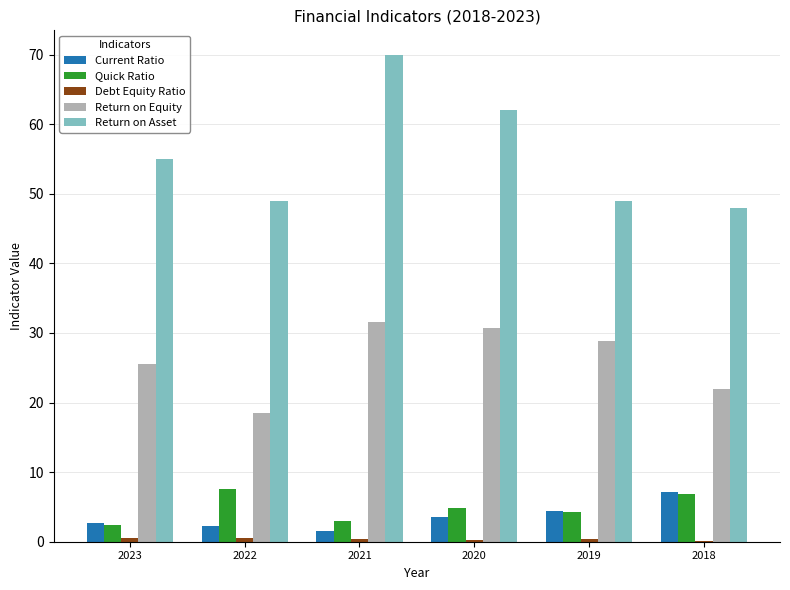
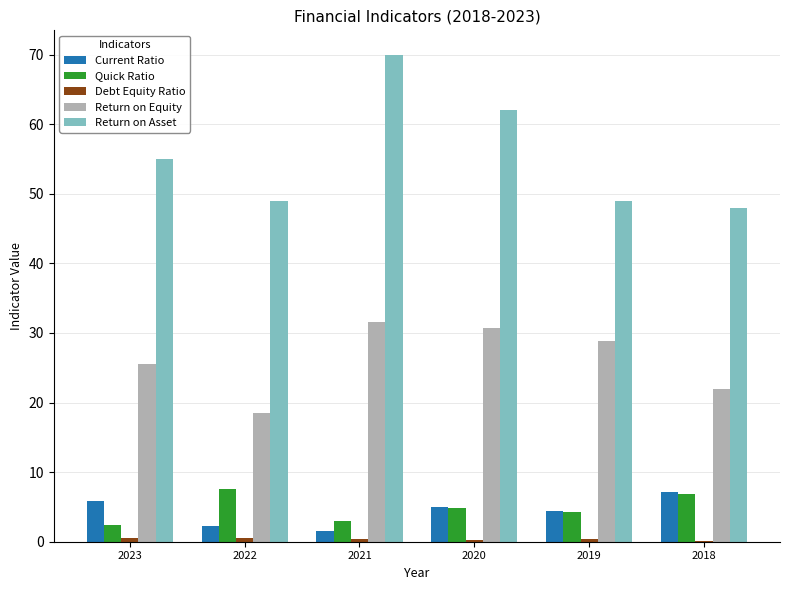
Current Ratio, 2023: 3 -> 6
Current Ratio, 2020: 4 -> 5
